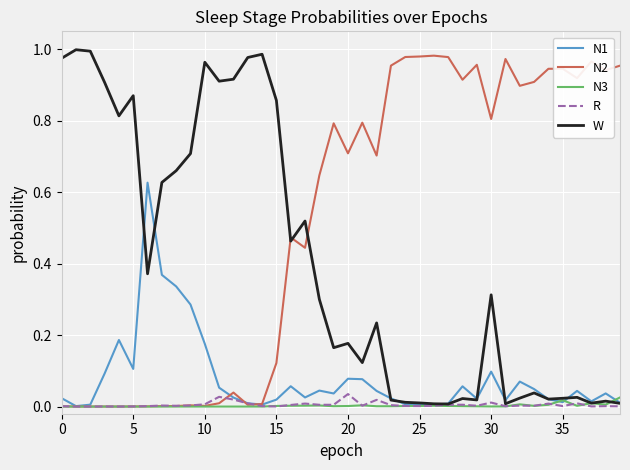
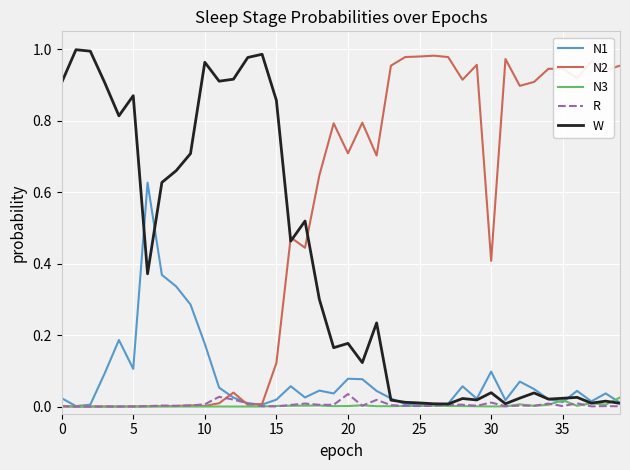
W, 0: 0.97 -> 0.91
N2, 30: 0.80 -> 0.41
W, 30: 0.31 -> 0.04
